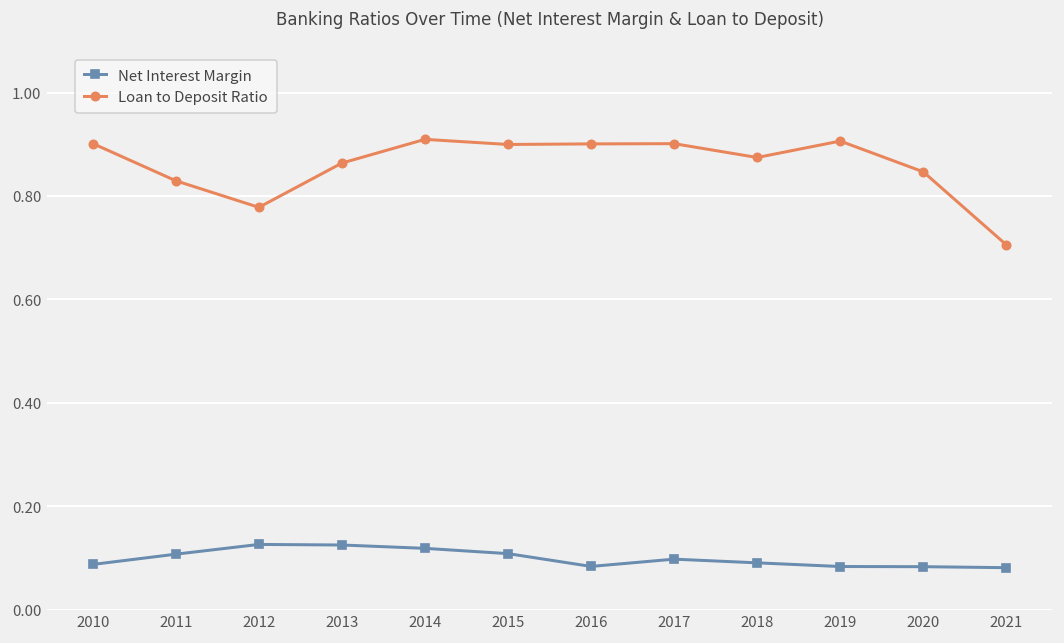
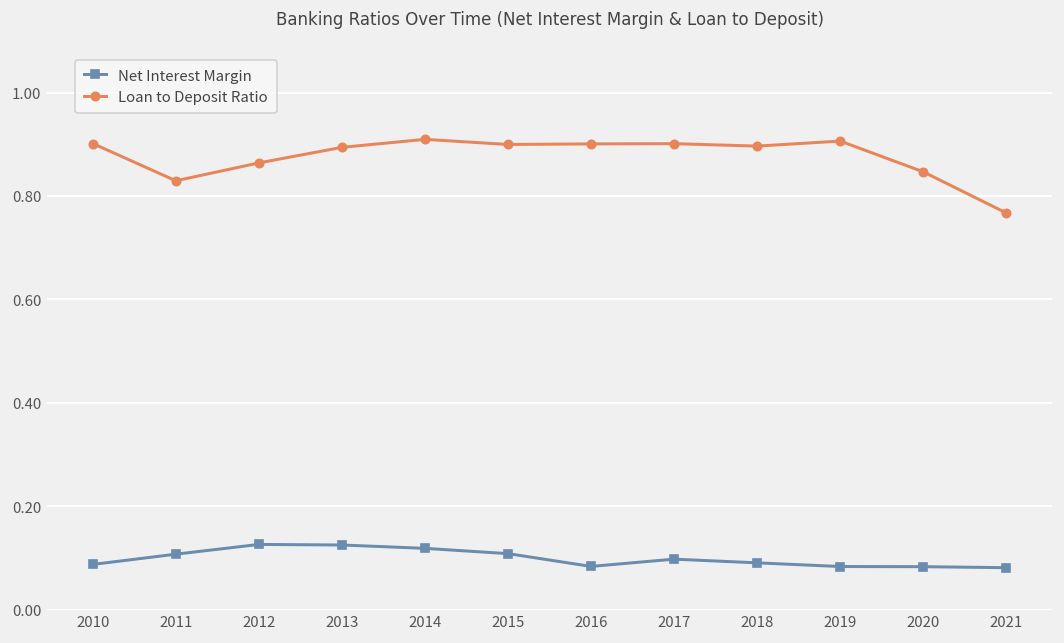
Loan to Deposit Ratio, 2012: 0.78 -> 0.86
Loan to Deposit Ratio, 2013: 0.86 -> 0.89
Loan to Deposit Ratio, 2018: 0.87 -> 0.90
Loan to Deposit Ratio, 2021: 0.71 -> 0.77
